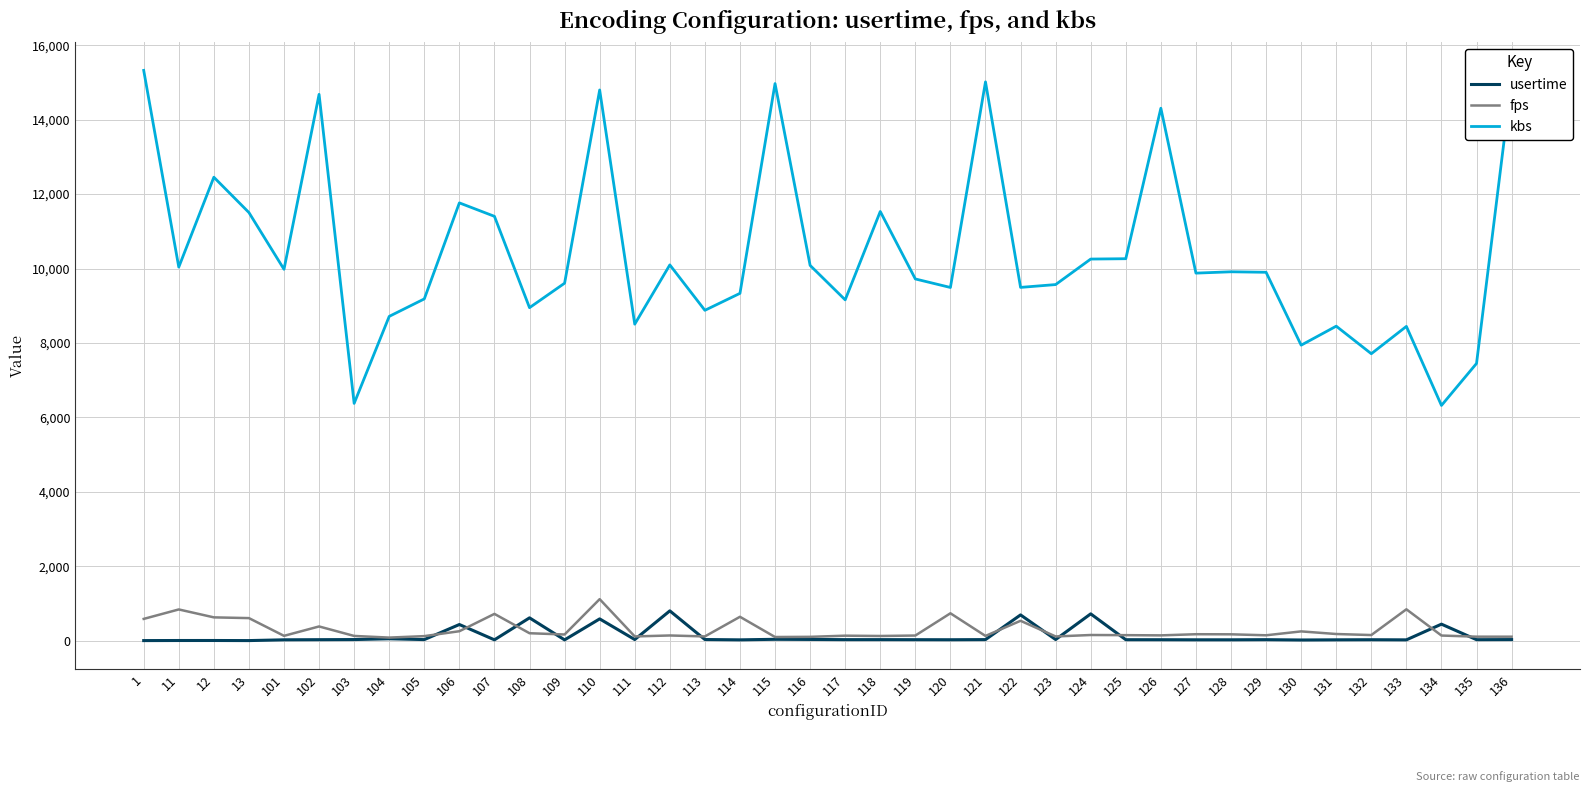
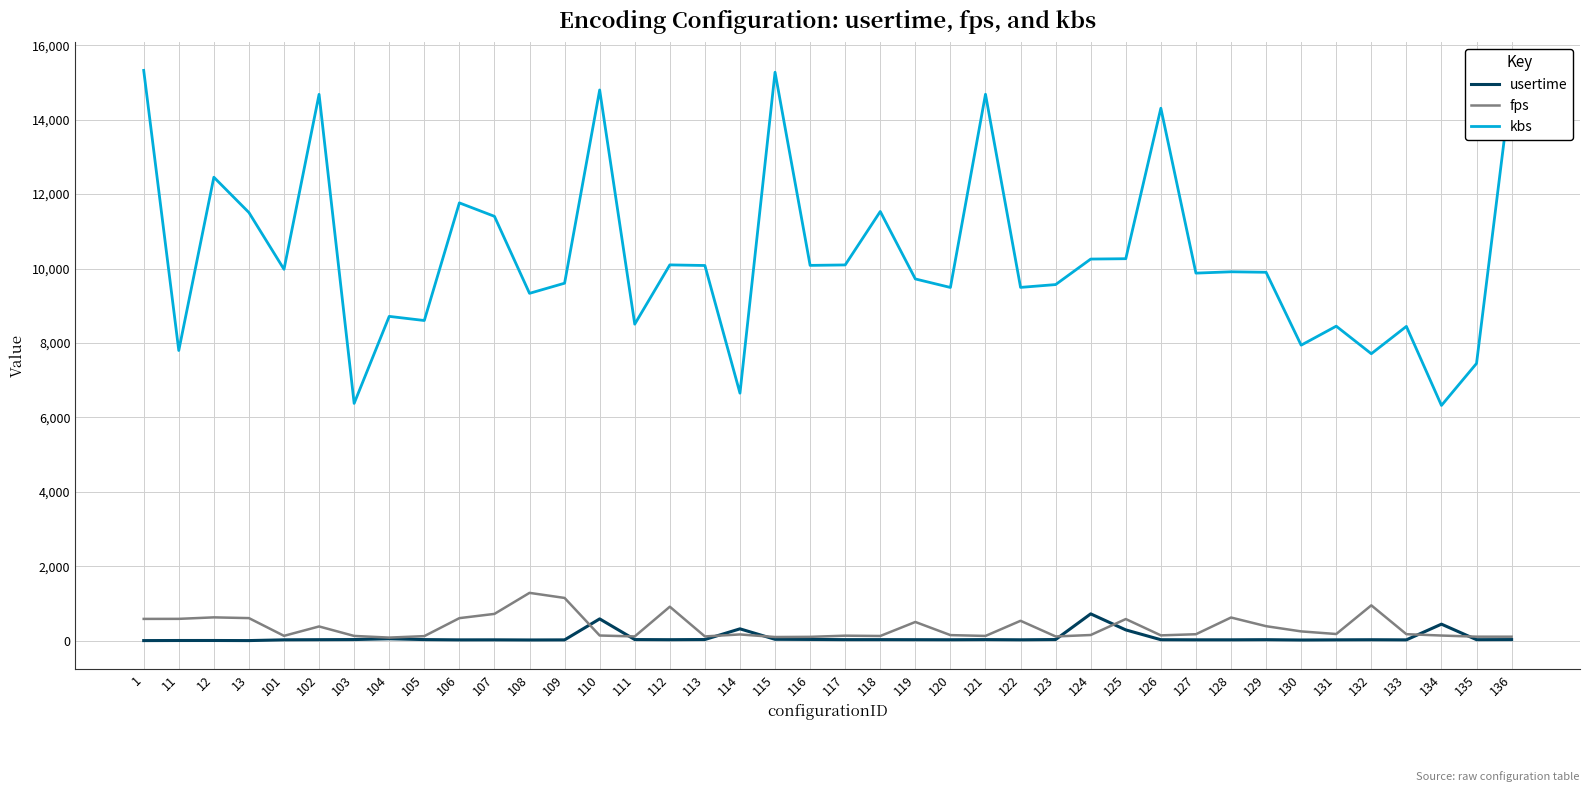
fps, 11: 800 -> 600
kbs, 11: 10,000 -> 7,800
kbs, 105: 9,200 -> 8,600
usertime, 106: 400 -> 0
fps, 106: 300 -> 600
usertime, 108: 600 -> 0
fps, 108: 200 -> 1,300
kbs, 108: 8,900 -> 9,300
fps, 109: 200 -> 1,200
fps, 110: 1,100 -> 100
usertime, 112: 800 -> 0
fps, 112: 100 -> 900
kbs, 113: 8,900 -> 10,100
usertime, 114: 0 -> 300
fps, 114: 600 -> 200
kbs, 114: 9,300 -> 6,700
kbs, 115: 15,000 -> 15,300
kbs, 117: 9,200 -> 10,100
fps, 119: 100 -> 500
fps, 120: 700 -> 200
kbs, 121: 15,000 -> 14,700
usertime, 122: 700 -> 0
usertime, 125: 0 -> 300
fps, 125: 200 -> 600
fps, 128: 200 -> 600
fps, 129: 100 -> 400
fps, 132: 200 -> 1,000
fps, 133: 800 -> 200
